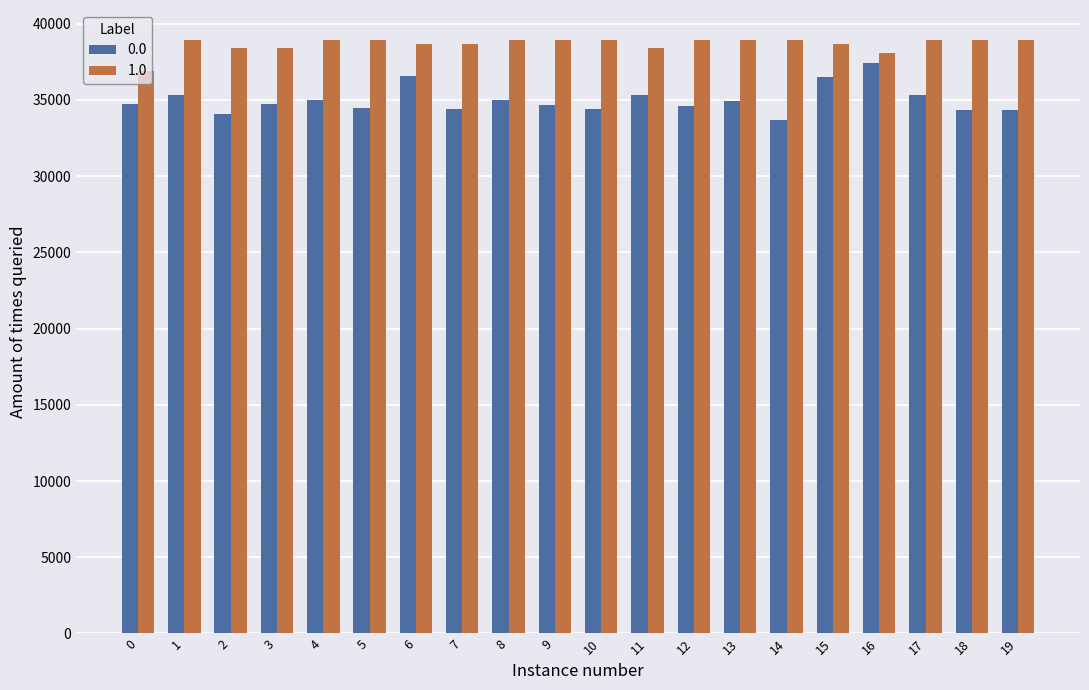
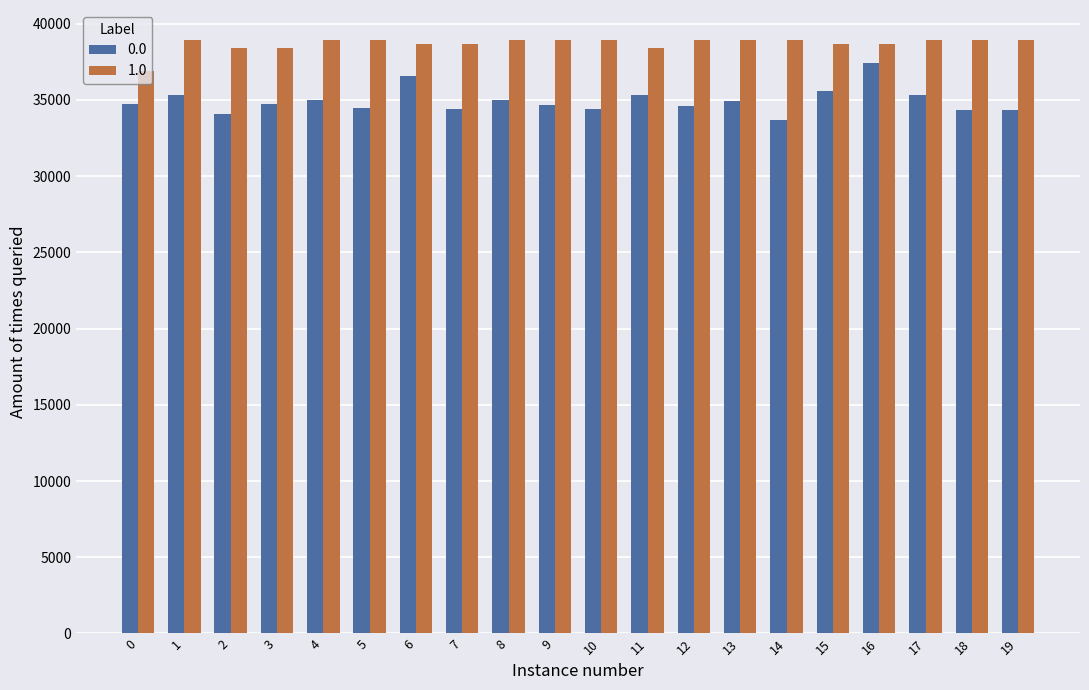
0.0, 15: 36500 -> 35600
1.0, 16: 38100 -> 38700
